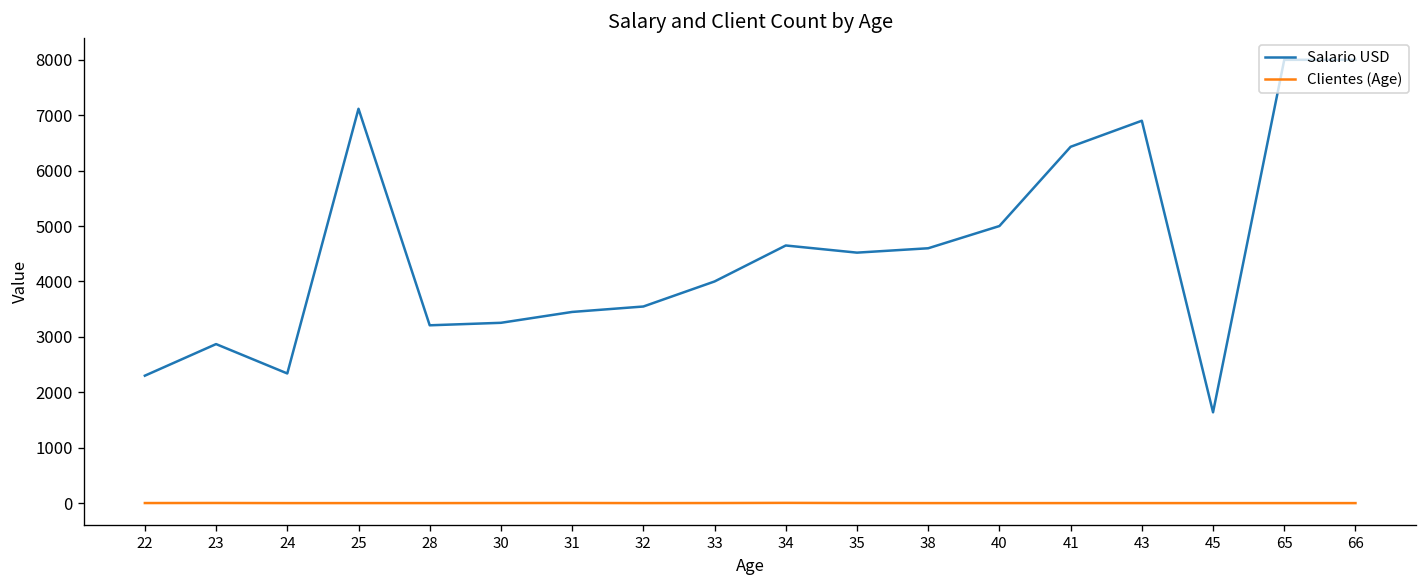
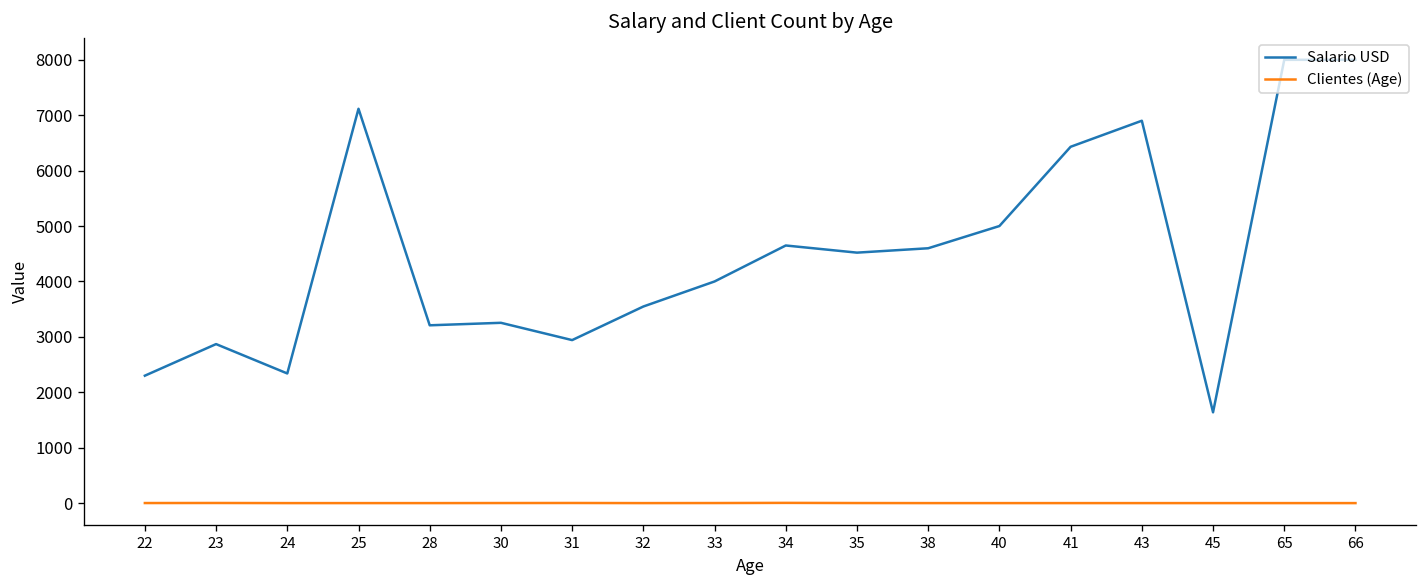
Salario USD, 31: 3500 -> 2900
